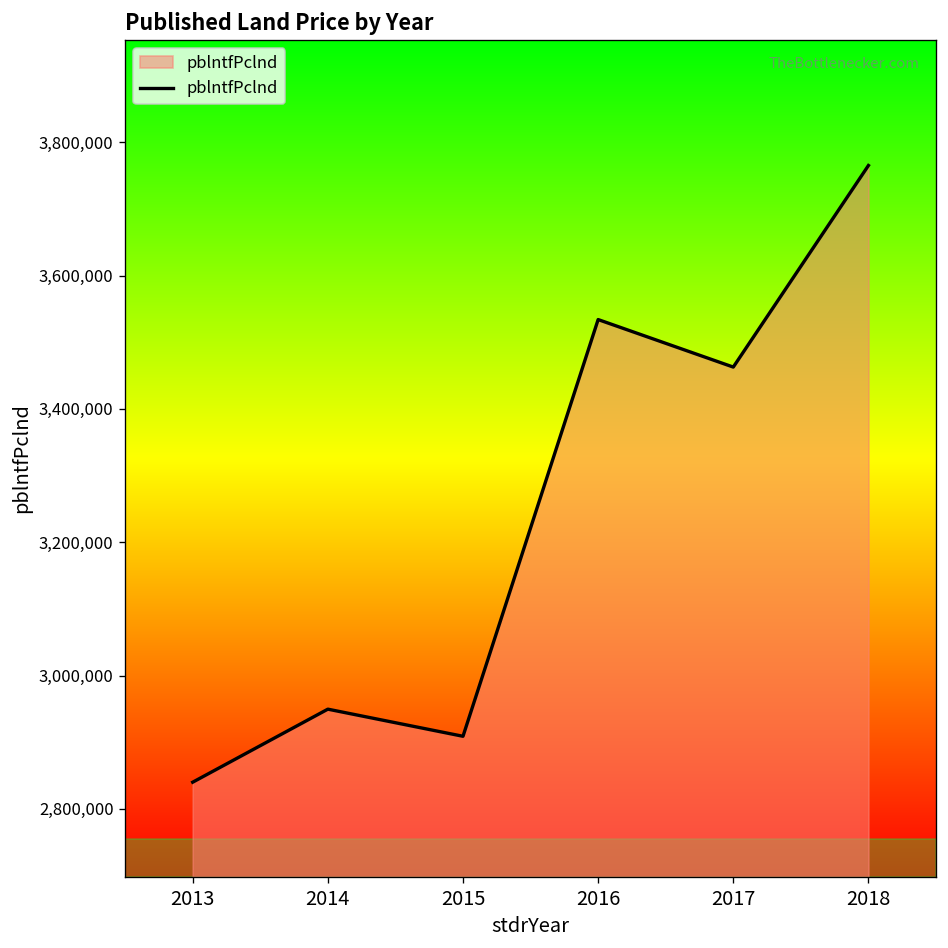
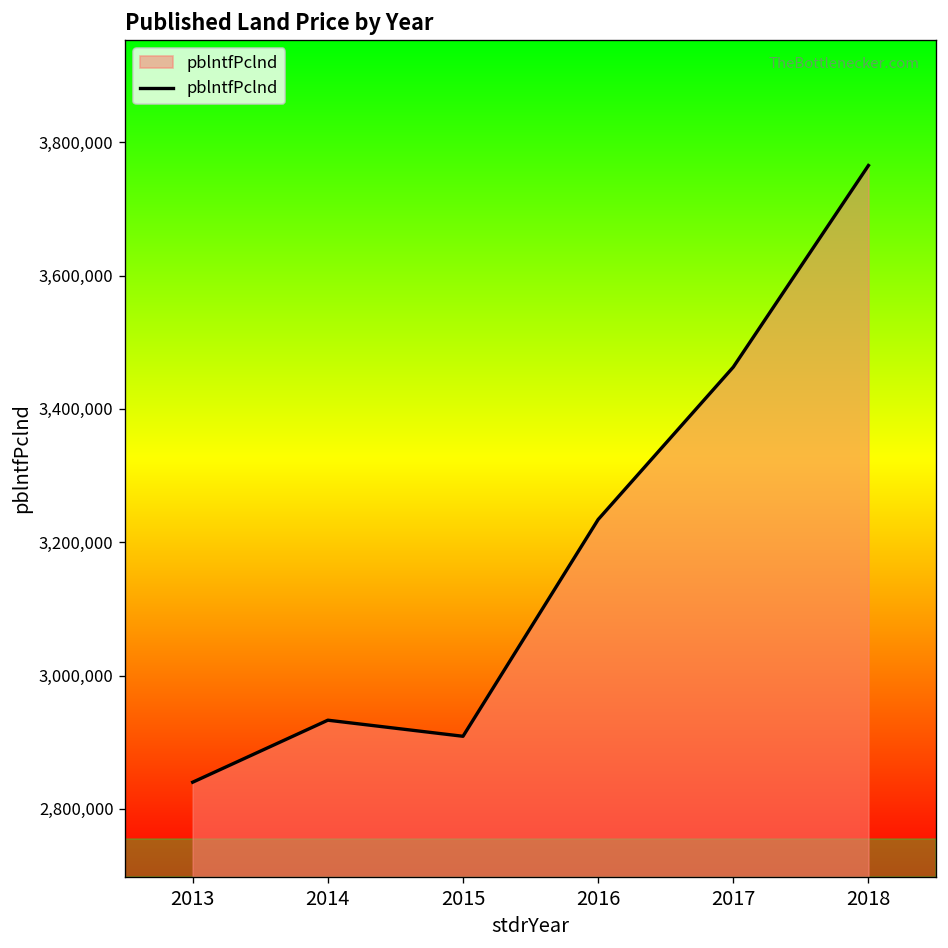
2014: 2,950,000 -> 2,930,000
2016: 3,530,000 -> 3,230,000
